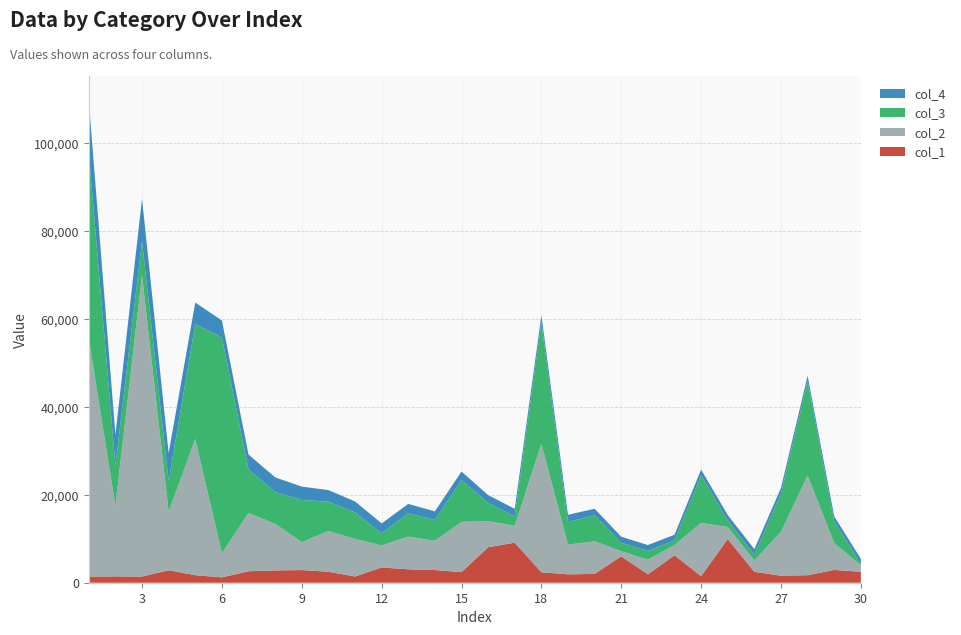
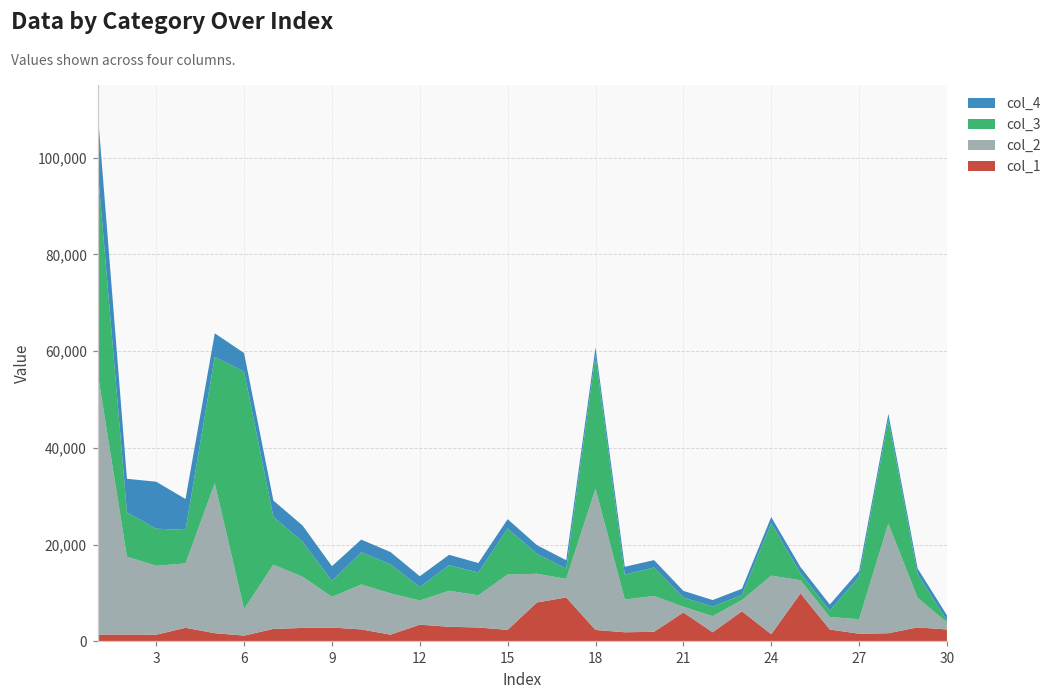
col_2, 3: 69,000 -> 14,000
col_3, 9: 10,000 -> 3,000
col_2, 27: 10,000 -> 3,000
